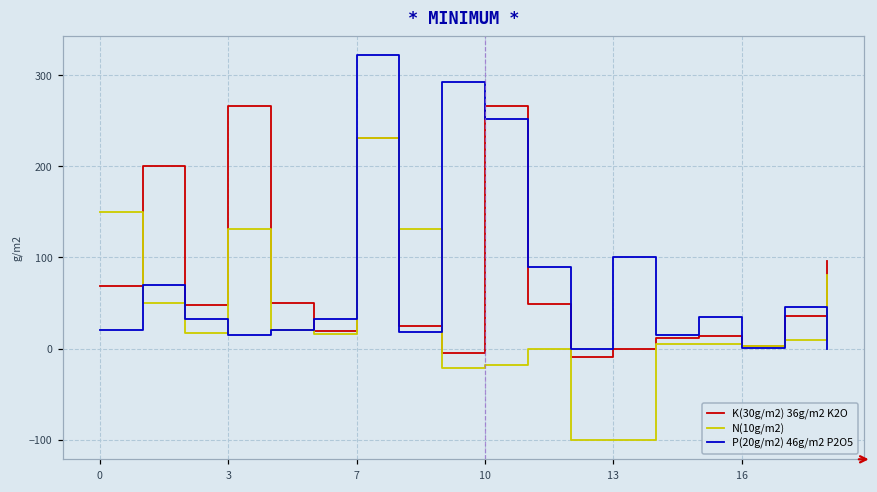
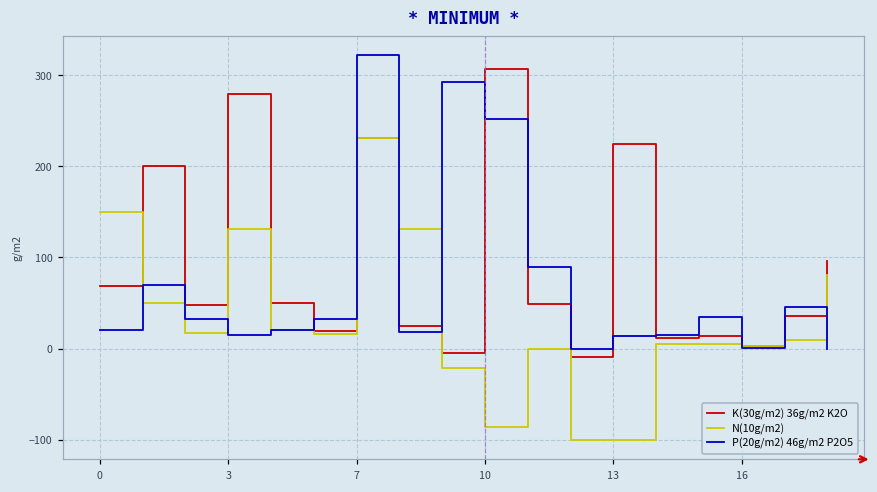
K(30g/m2) 36g/m2 K2O, 3: 270 -> 280
K(30g/m2) 36g/m2 K2O, 10: 270 -> 310
N(10g/m2), 10: -20 -> -90
K(30g/m2) 36g/m2 K2O, 13: 0 -> 230
P(20g/m2) 46g/m2 P2O5, 13: 100 -> 10
